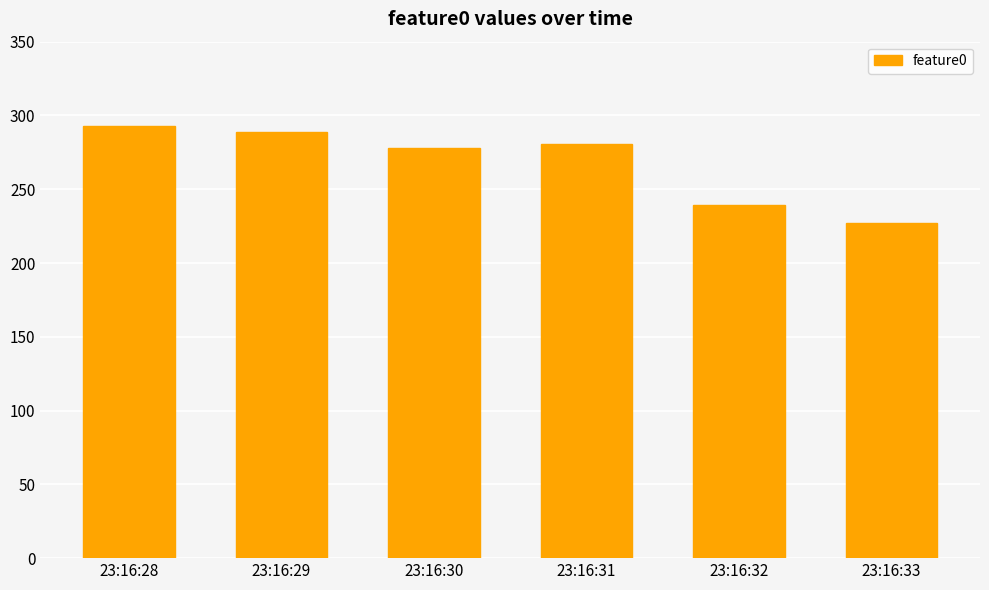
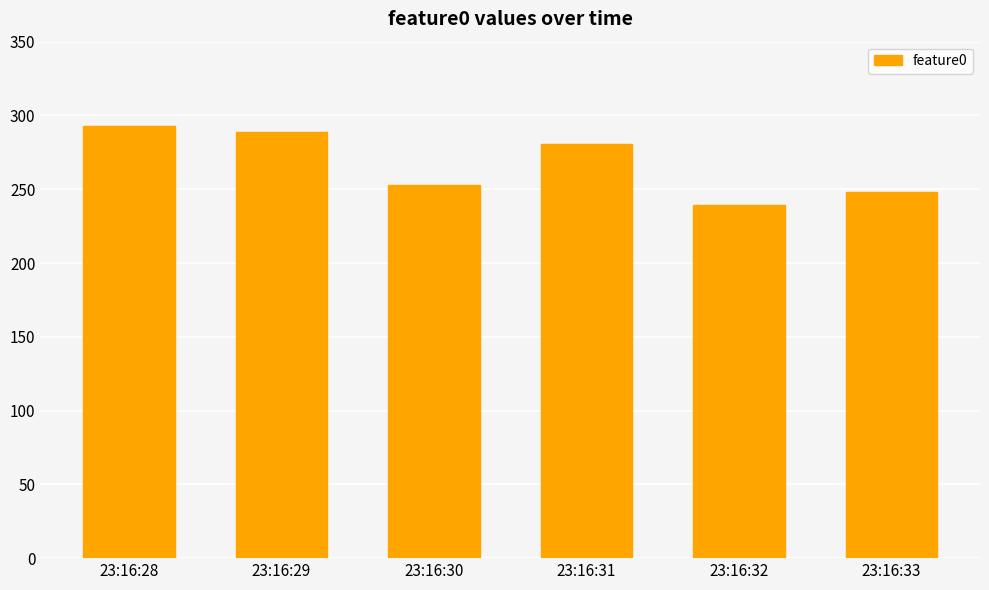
23:16:30: 278 -> 253
23:16:33: 227 -> 248
